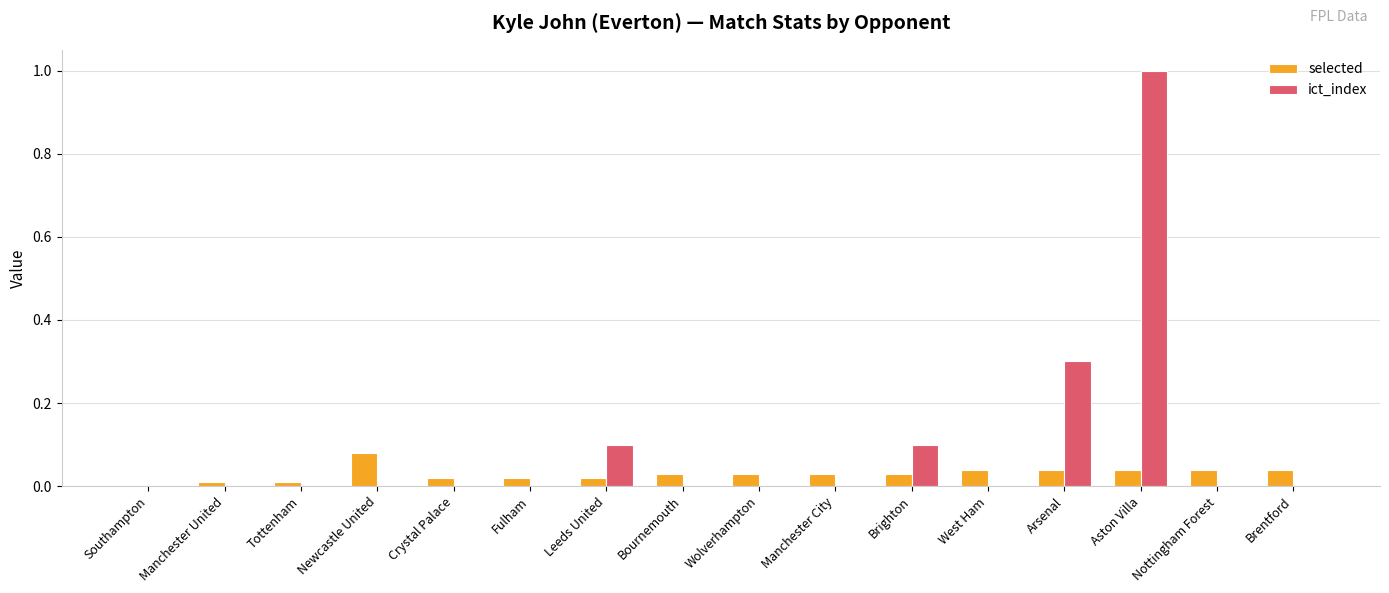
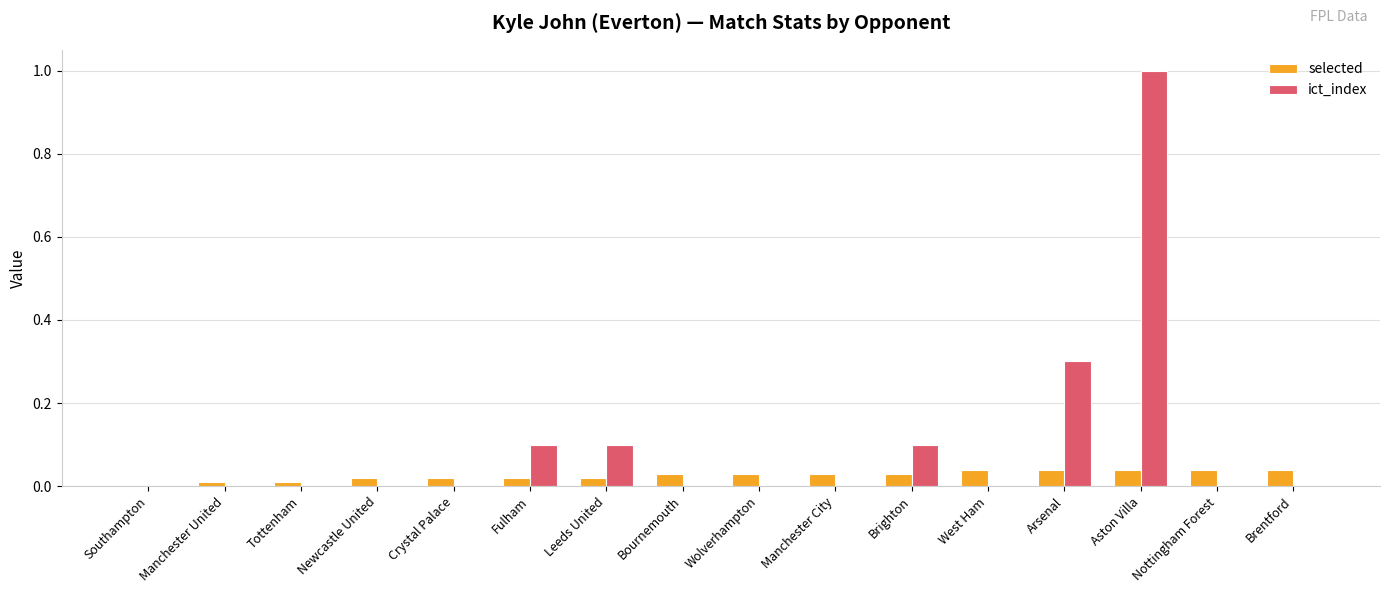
selected, Newcastle United: 0.08 -> 0.02
ict_index, Fulham: 0.0 -> 0.1
